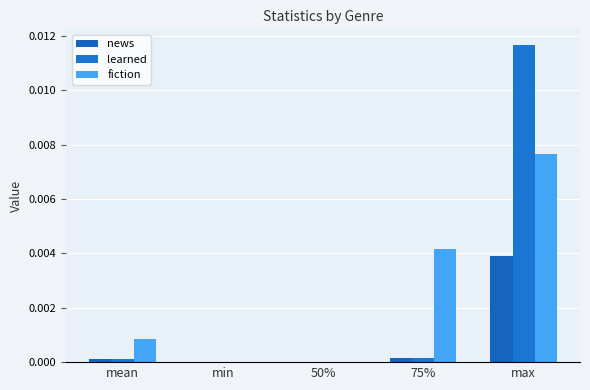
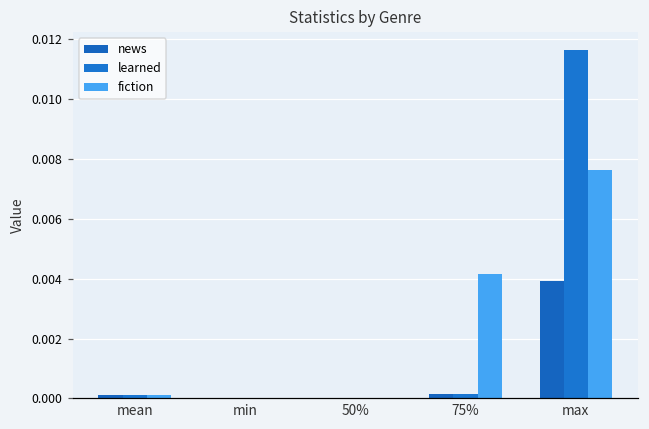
fiction, mean: 0.0009 -> 0.0001
